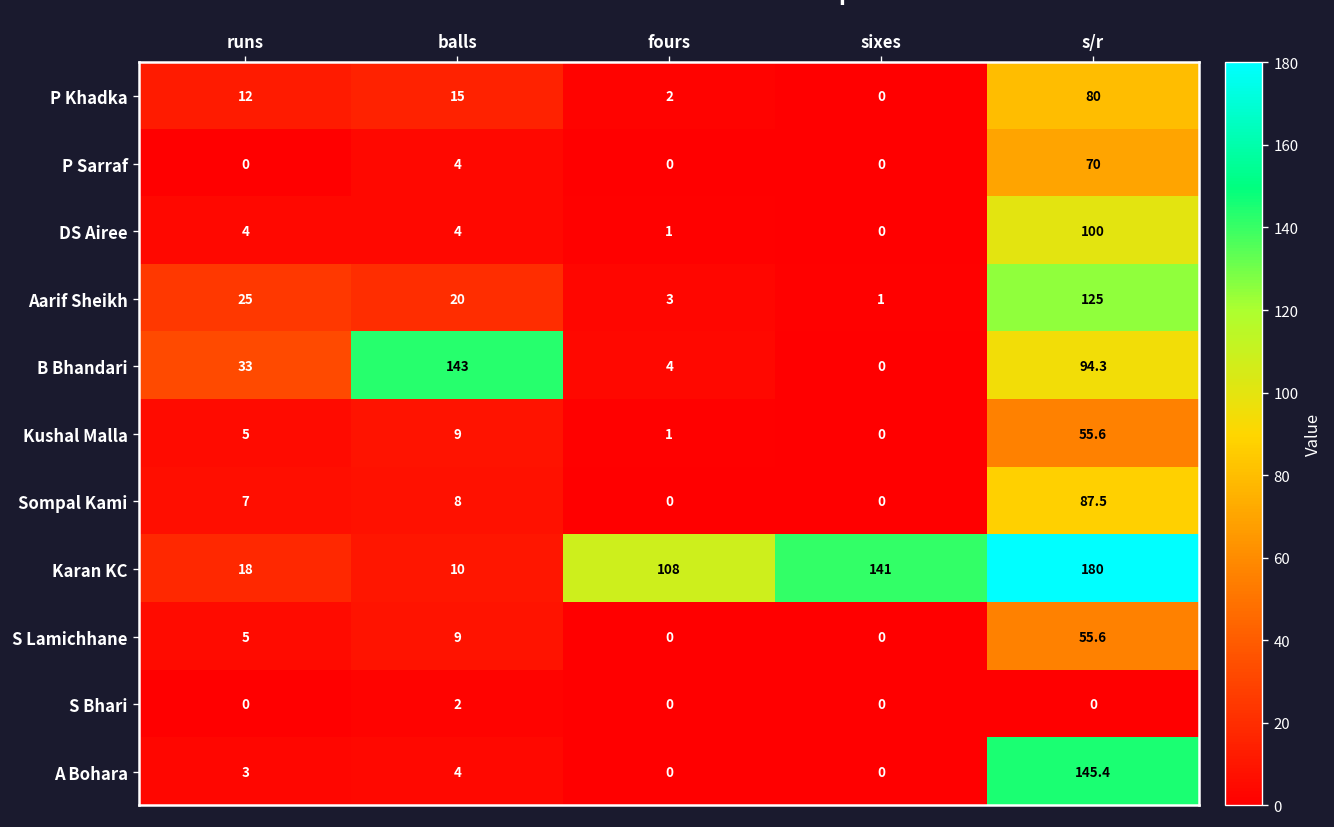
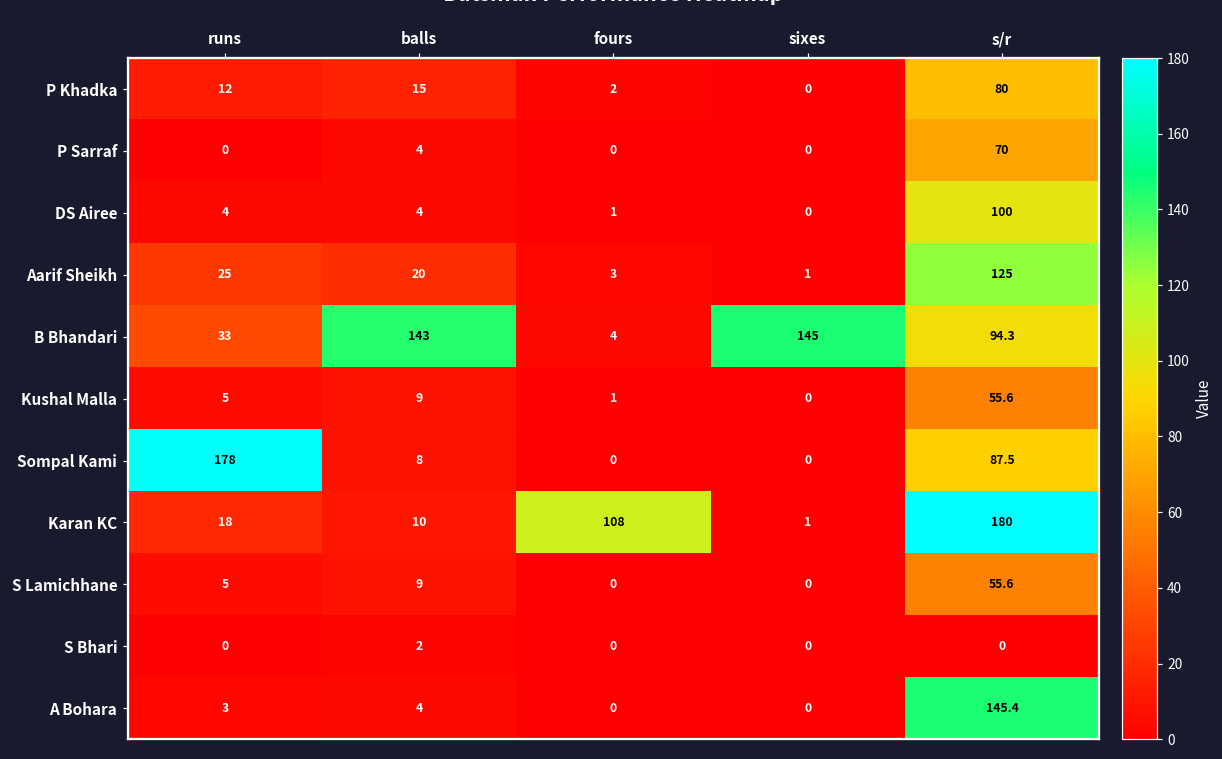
B Bhandari, sixes: 0 -> 145
Sompal Kami, runs: 7 -> 178
Karan KC, sixes: 141 -> 1
